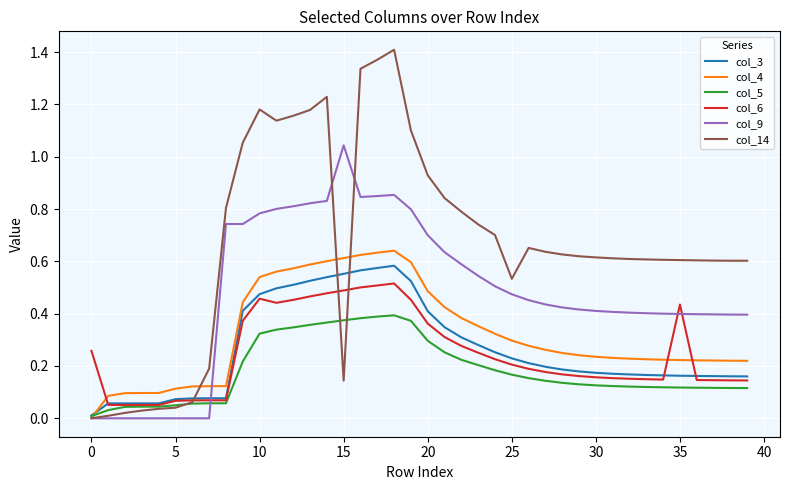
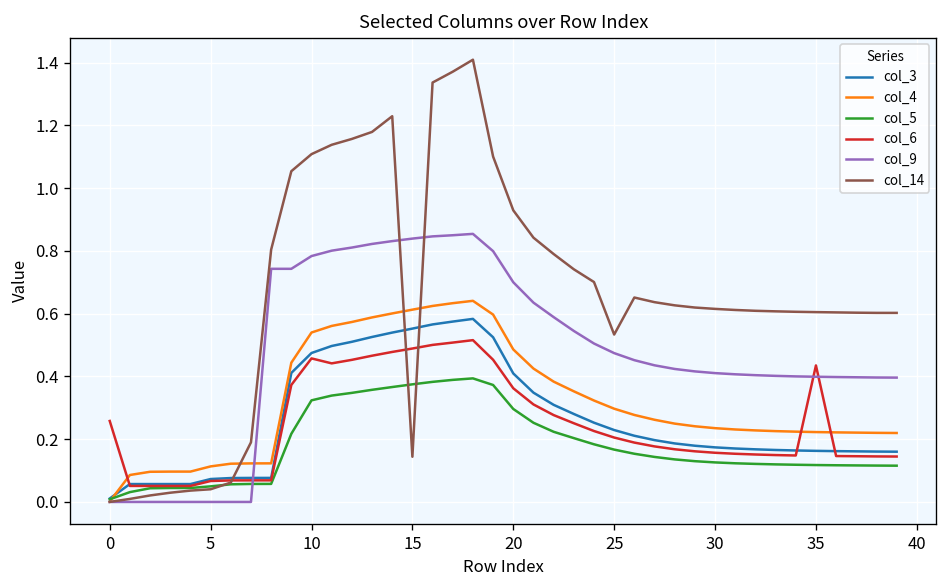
col_14, 10: 1.18 -> 1.11
col_9, 15: 1.04 -> 0.84
